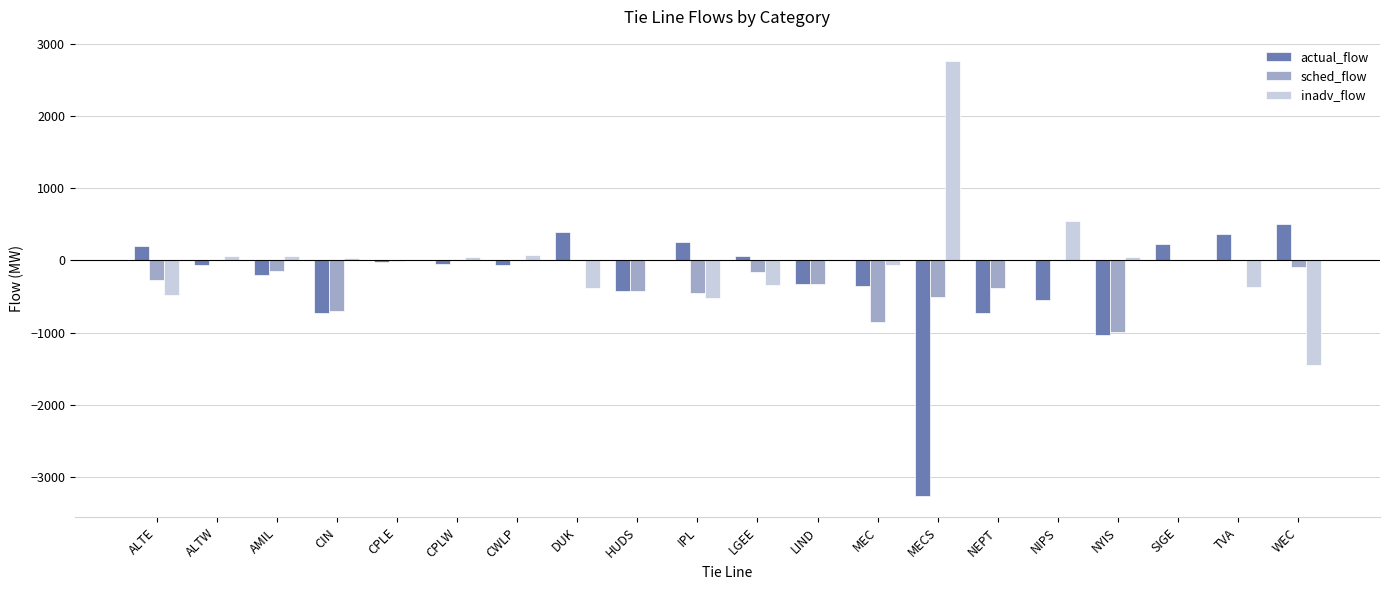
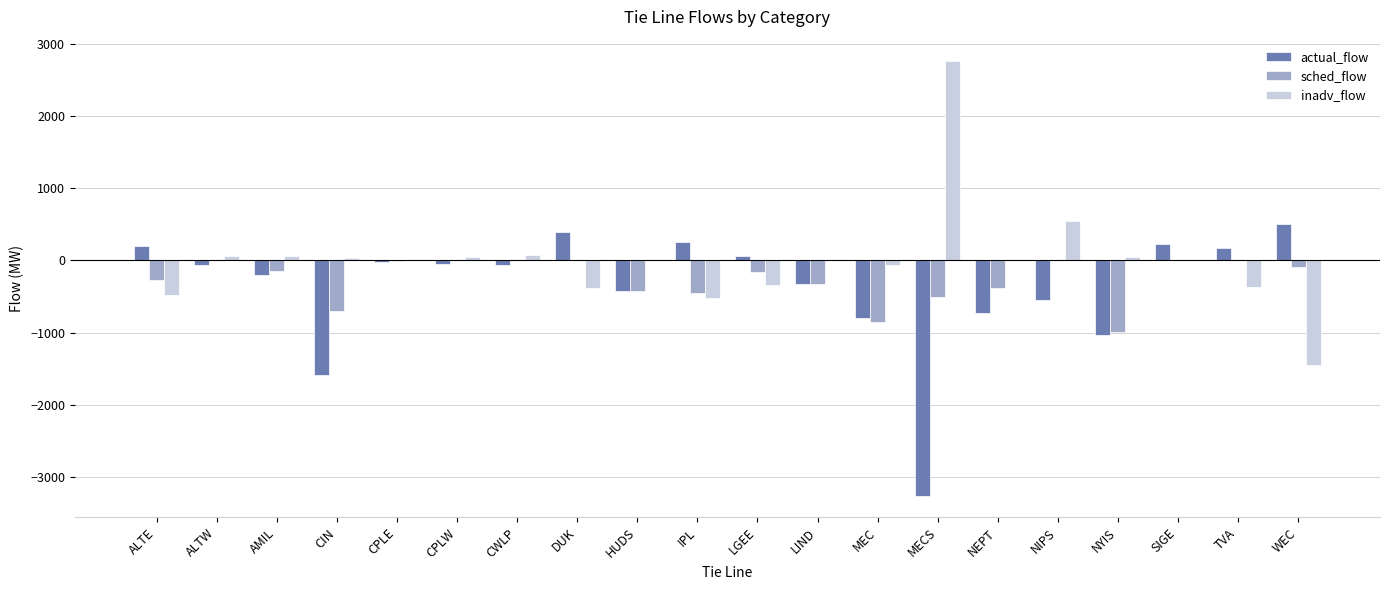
actual_flow, CIN: -700 -> -1600
actual_flow, MEC: -400 -> -800
actual_flow, TVA: 400 -> 200
